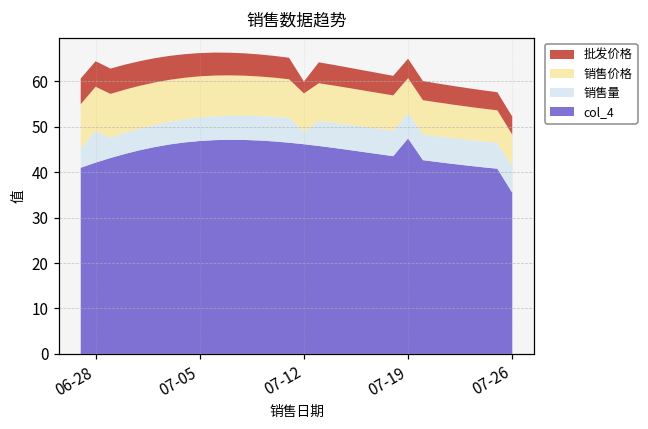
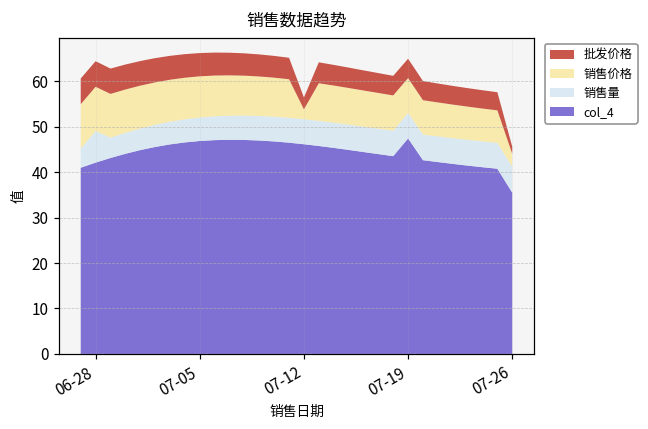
销售量, 07-12: 3 -> 6
销售价格, 07-12: 8 -> 2
销售价格, 07-26: 7 -> 3
批发价格, 07-26: 4 -> 2
